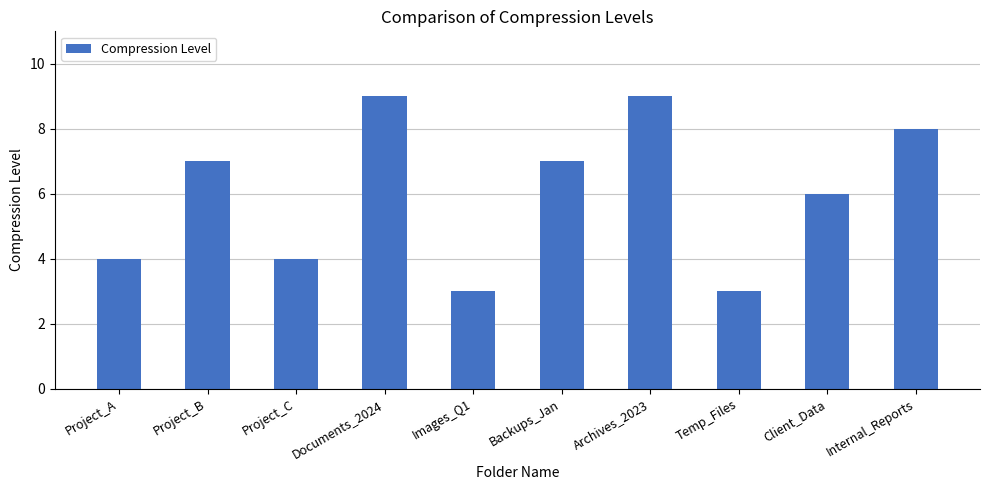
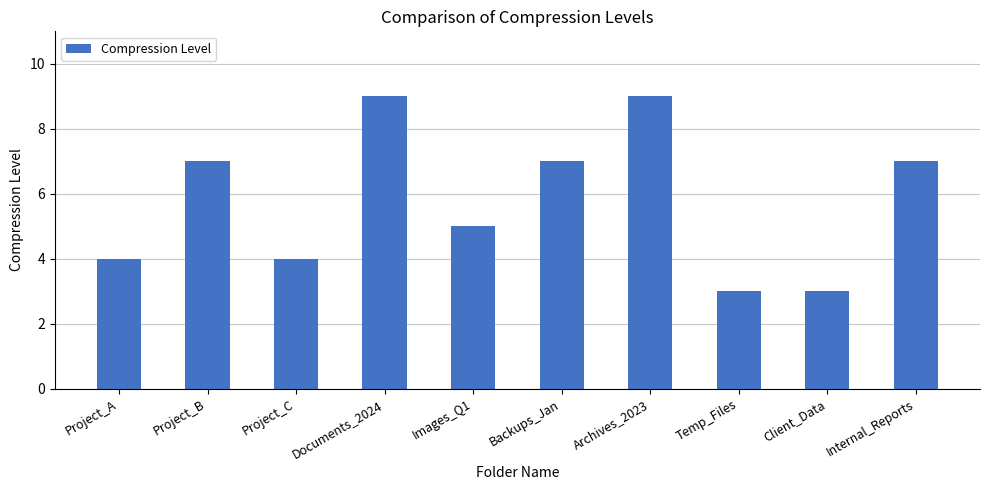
Images_Q1: 3 -> 5
Client_Data: 6 -> 3
Internal_Reports: 8 -> 7
